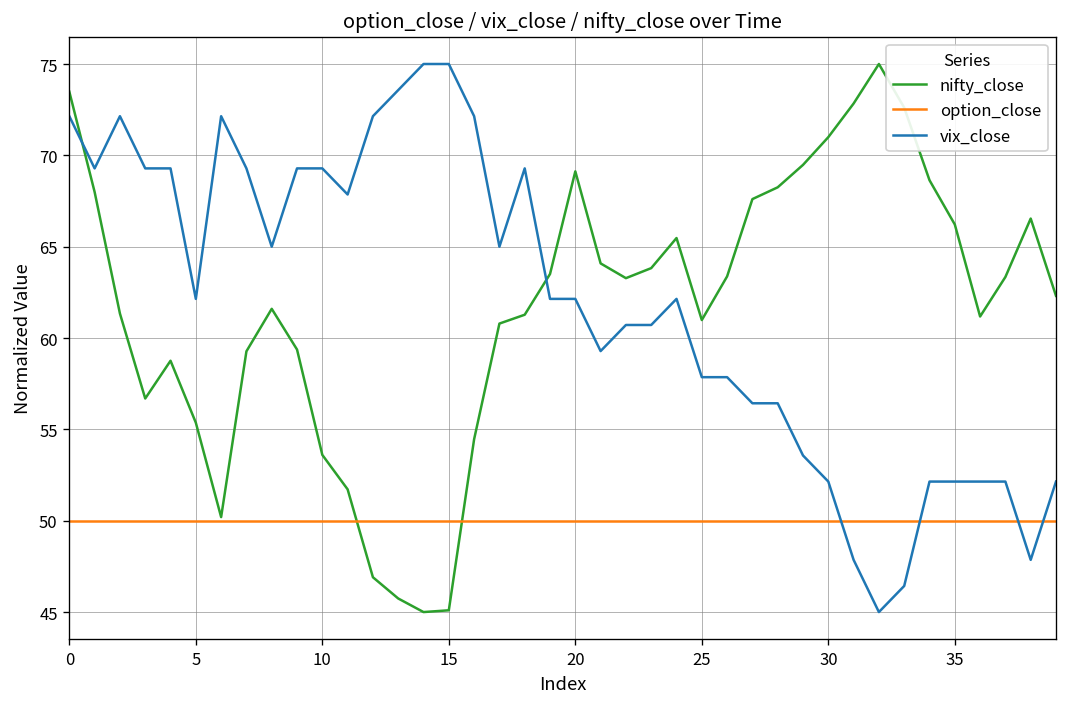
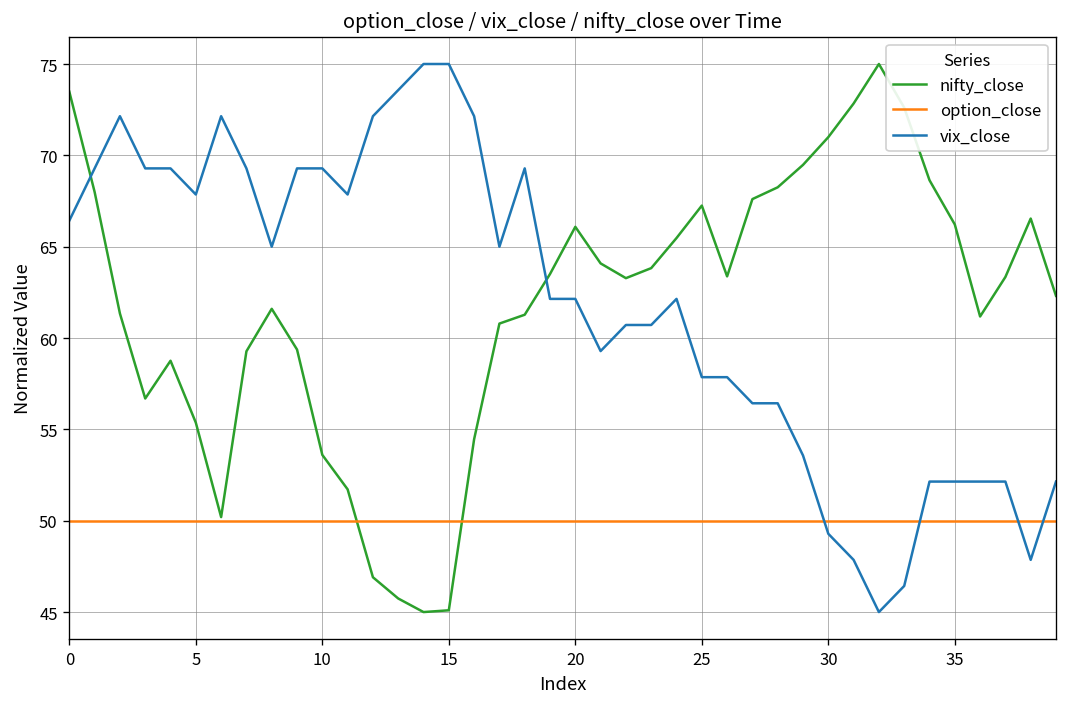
vix_close, 0: 72.1 -> 66.4
vix_close, 5: 62.1 -> 67.9
nifty_close, 20: 69.1 -> 66.1
nifty_close, 25: 61.0 -> 67.2
vix_close, 30: 52.1 -> 49.3
